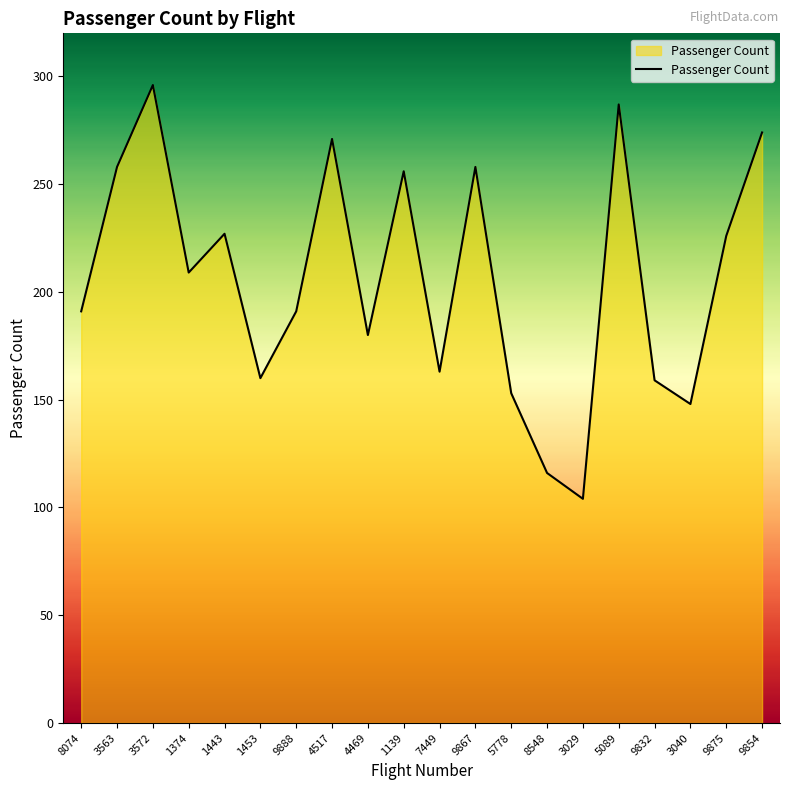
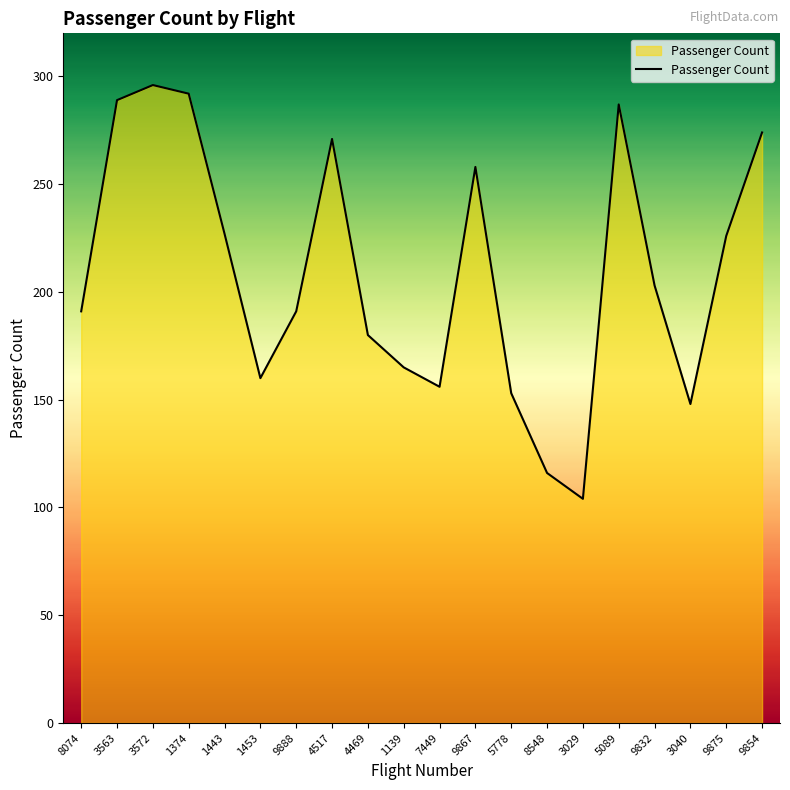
3563: 258 -> 289
1374: 209 -> 292
1139: 256 -> 165
7449: 163 -> 156
9832: 159 -> 203
